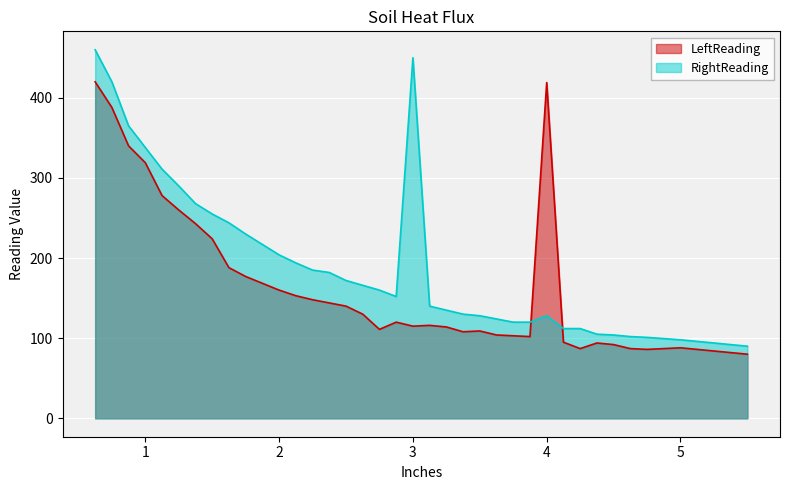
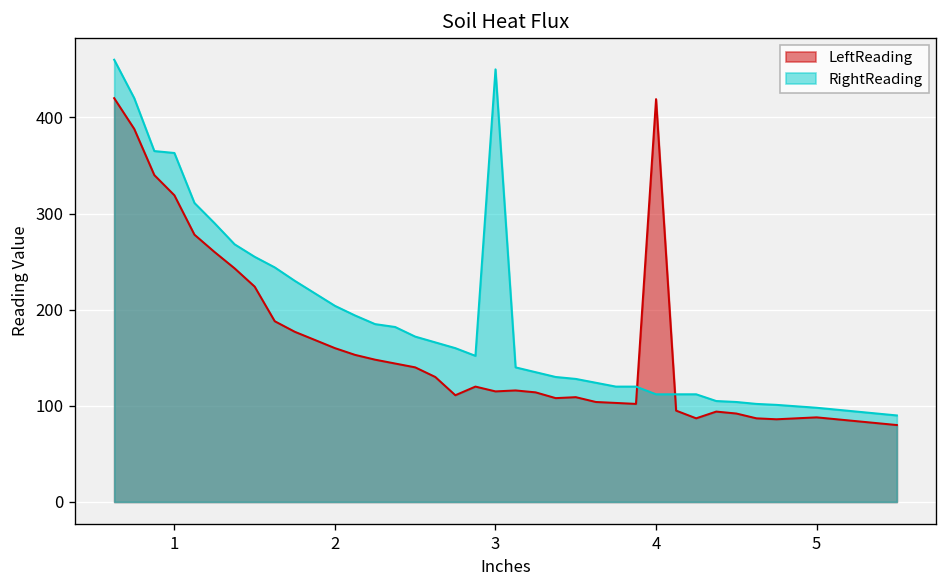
RightReading, 1: 340 -> 360
RightReading, 4: 130 -> 110
